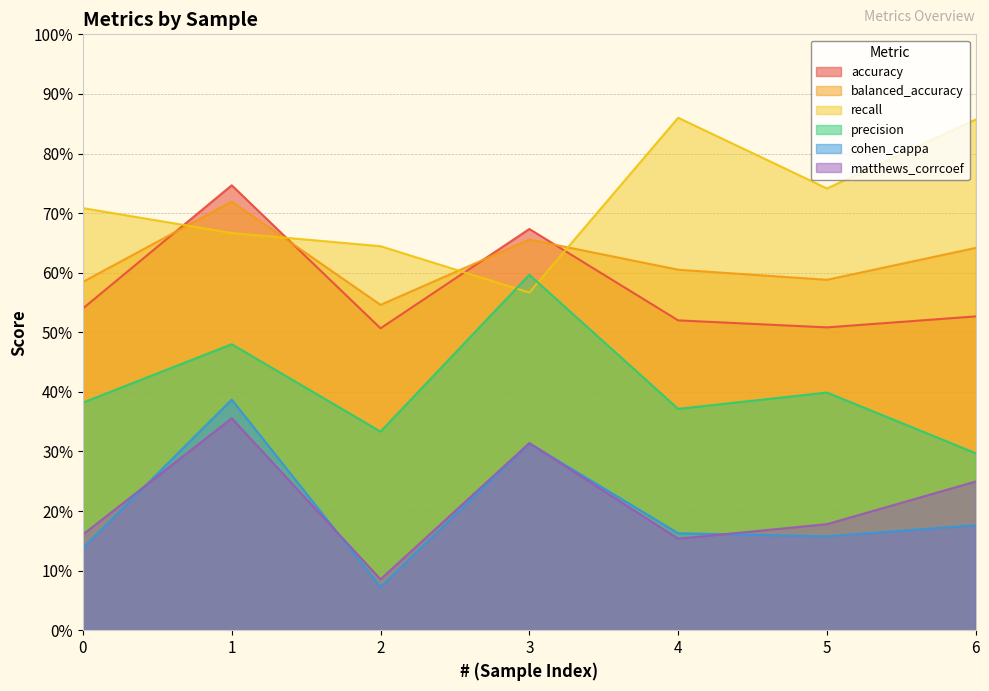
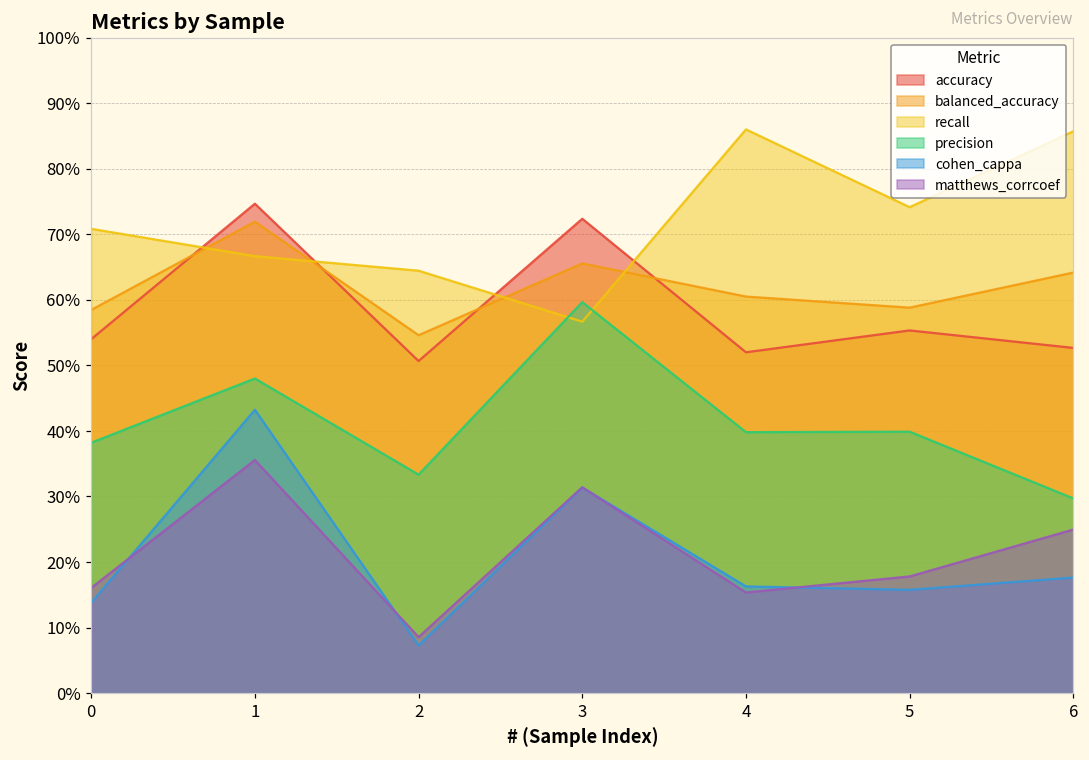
cohen_cappa, 1: 39% -> 43%
accuracy, 3: 67% -> 72%
precision, 4: 37% -> 40%
accuracy, 5: 51% -> 55%
